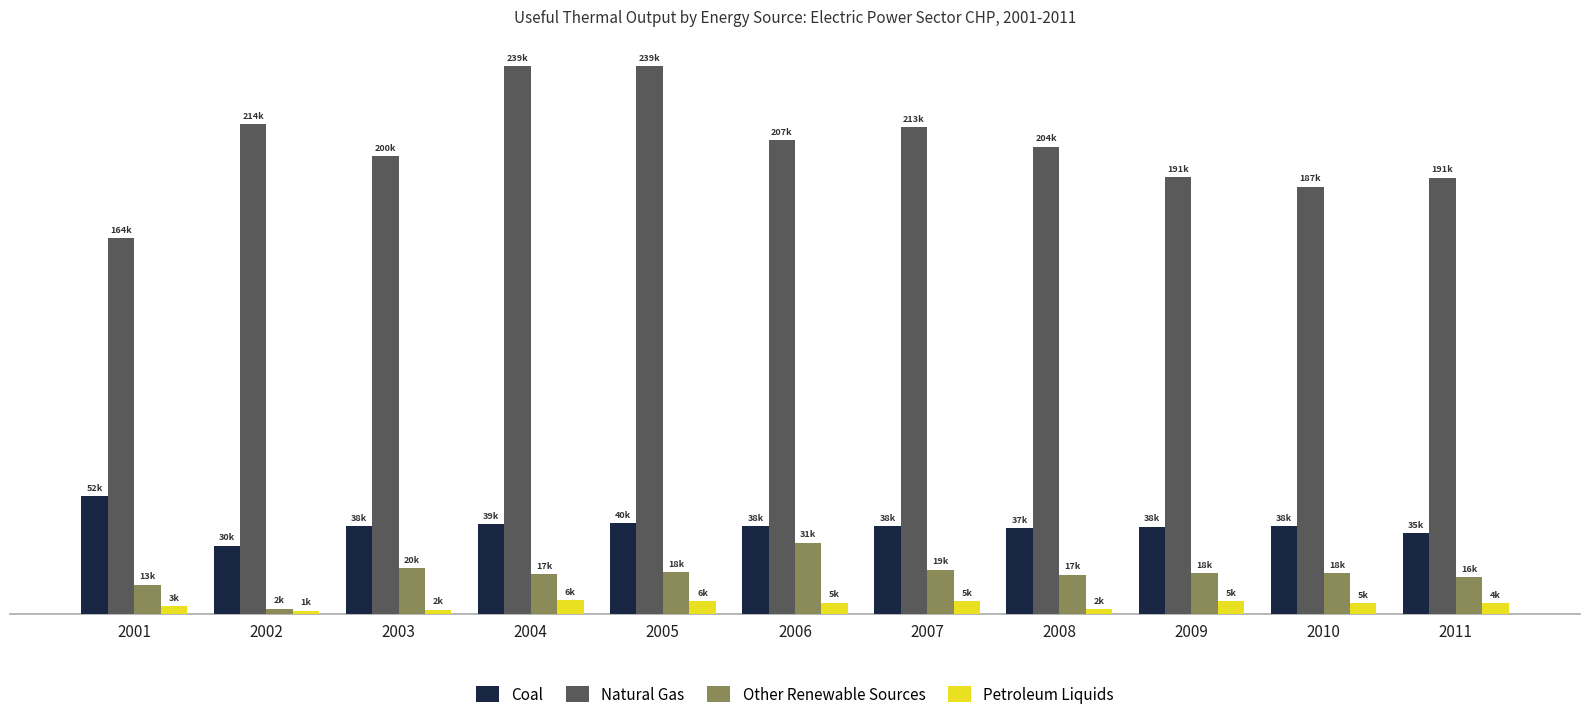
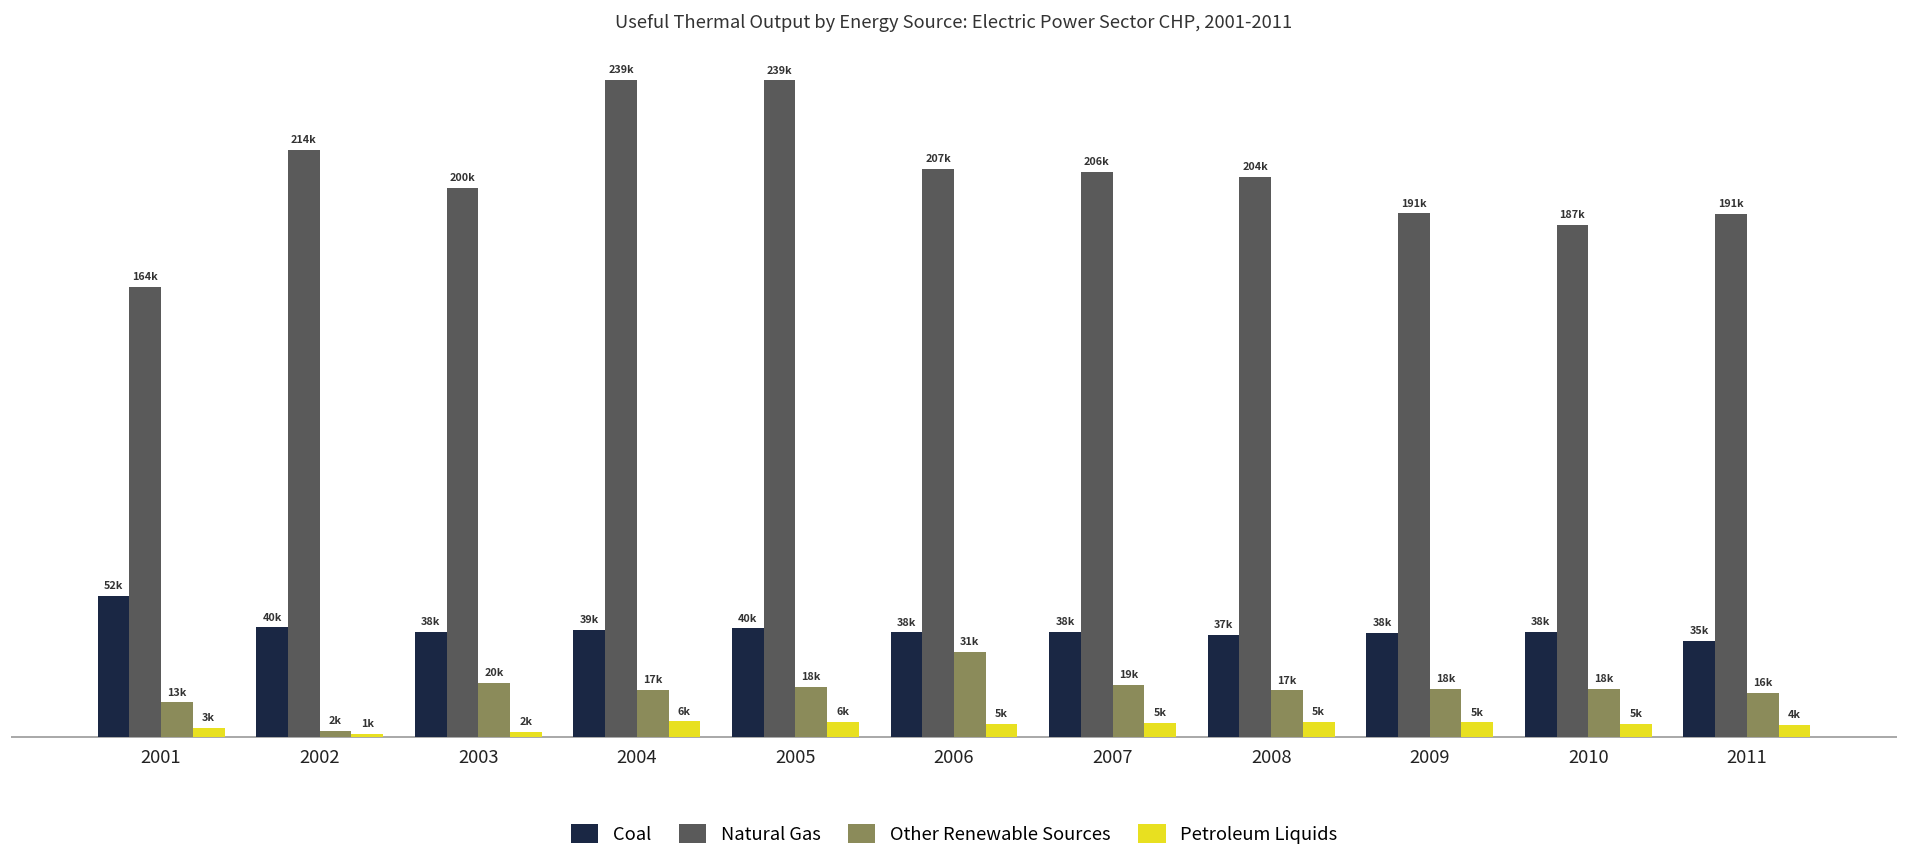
Coal, 2002: 30k -> 40k
Natural Gas, 2007: 213k -> 206k
Petroleum Liquids, 2008: 2k -> 5k
